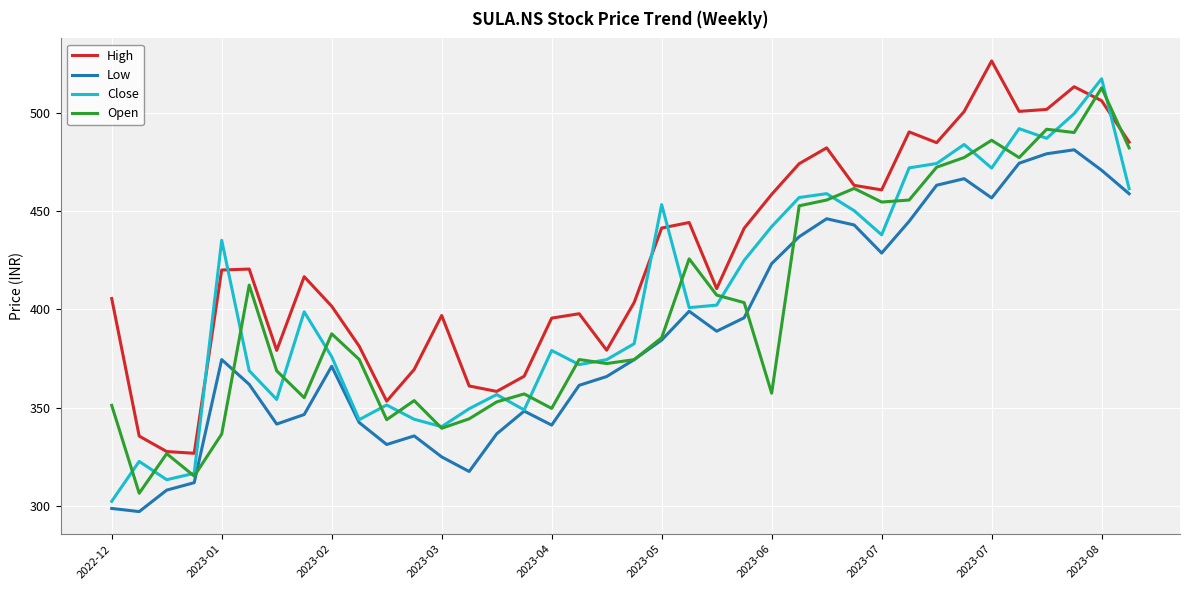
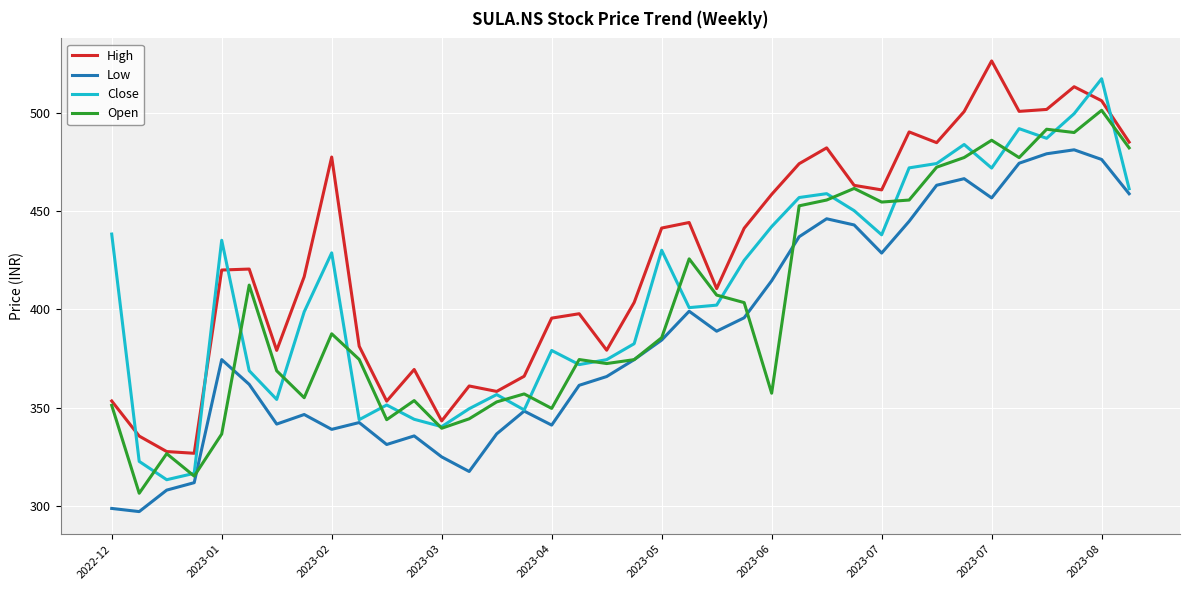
High, 2022-12: 406 -> 353
Close, 2022-12: 302 -> 438
High, 2023-02: 402 -> 478
Low, 2023-02: 371 -> 339
Close, 2023-02: 376 -> 429
High, 2023-03: 397 -> 343
Close, 2023-05: 453 -> 430
Low, 2023-06: 423 -> 415
Low, 2023-08: 471 -> 476
Open, 2023-08: 513 -> 501
